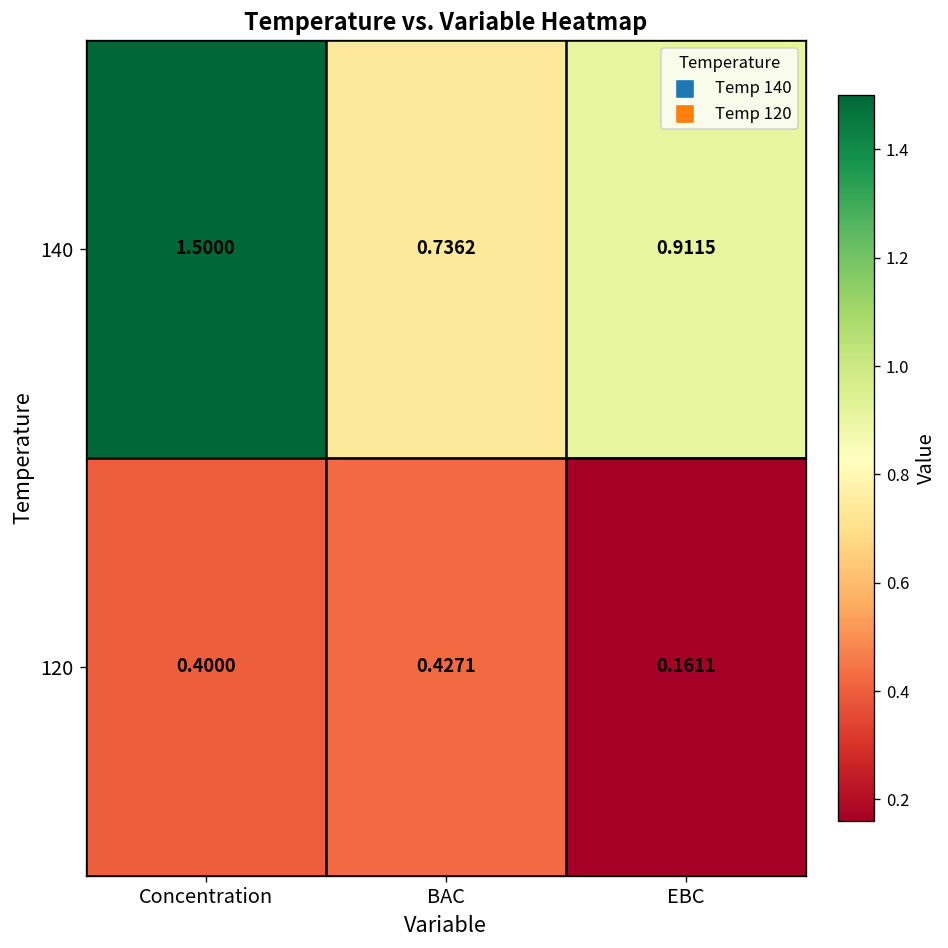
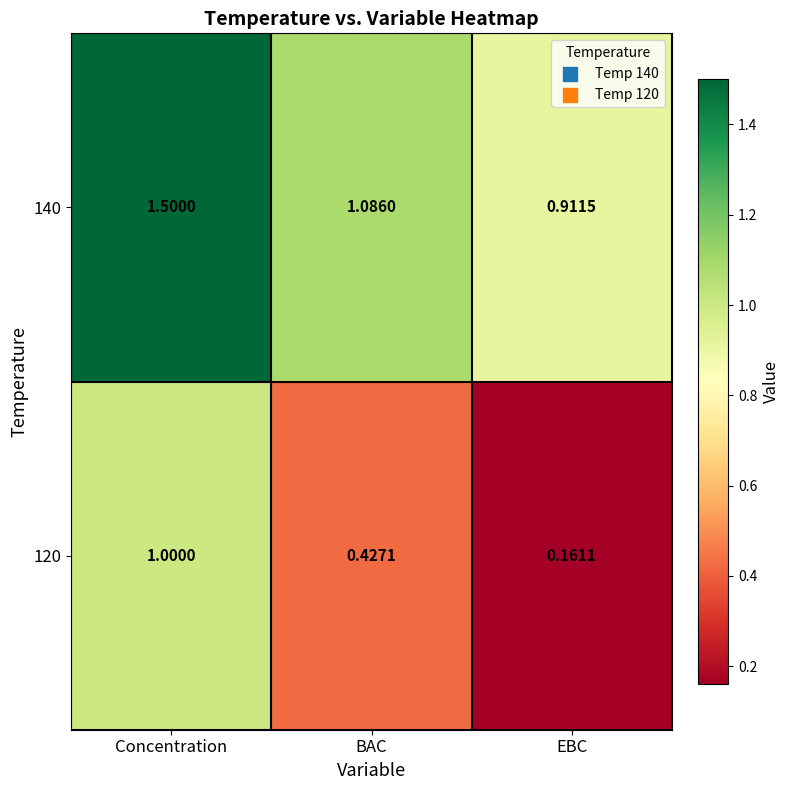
140, BAC: 0.7362 -> 1.0860
120, Concentration: 0.4000 -> 1.0000
